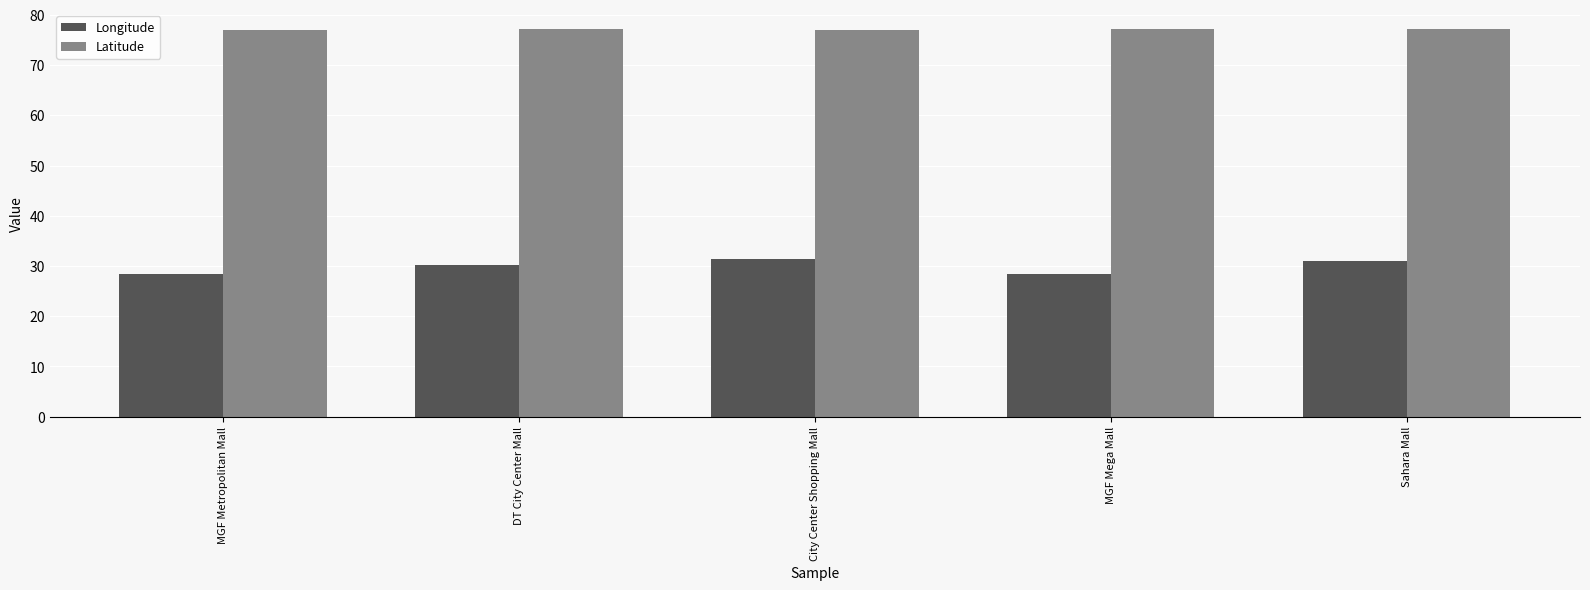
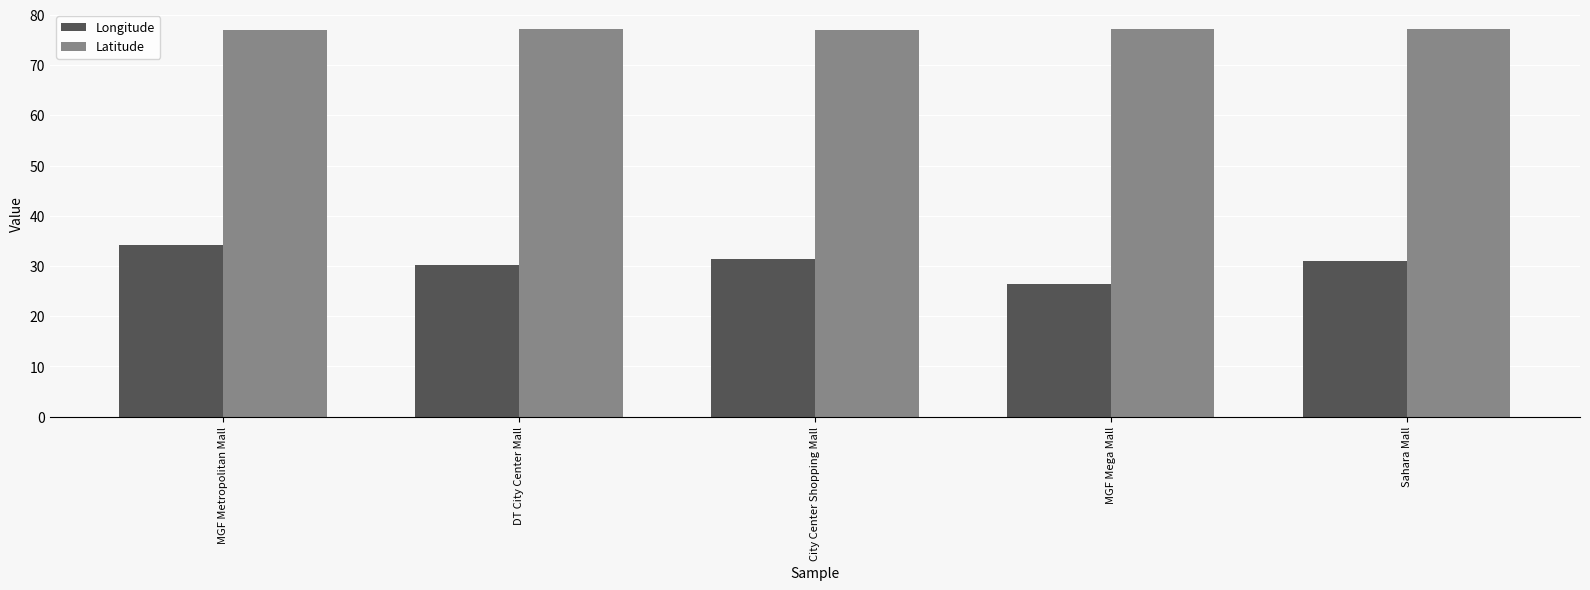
Longitude, MGF Metropolitan Mall: 28 -> 34
Longitude, MGF Mega Mall: 28 -> 26
